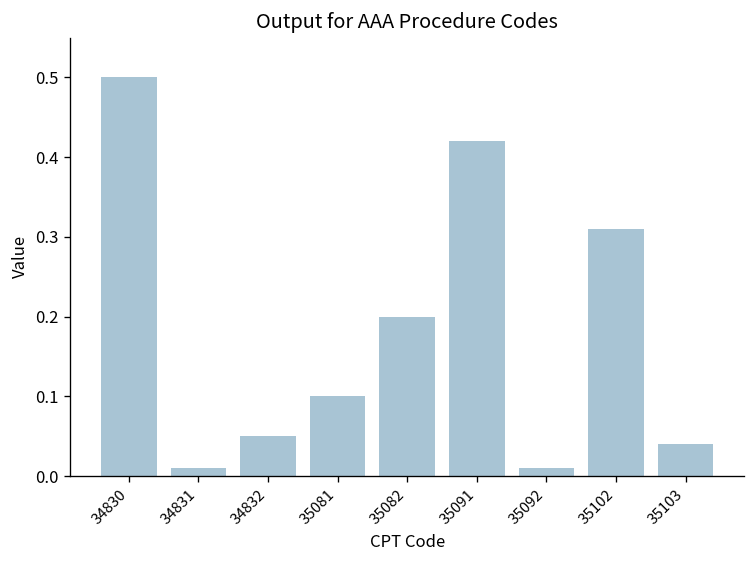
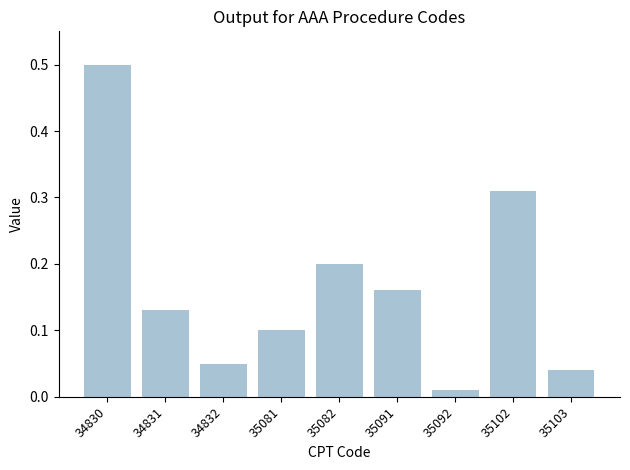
34831: 0.01 -> 0.13
35091: 0.42 -> 0.16
